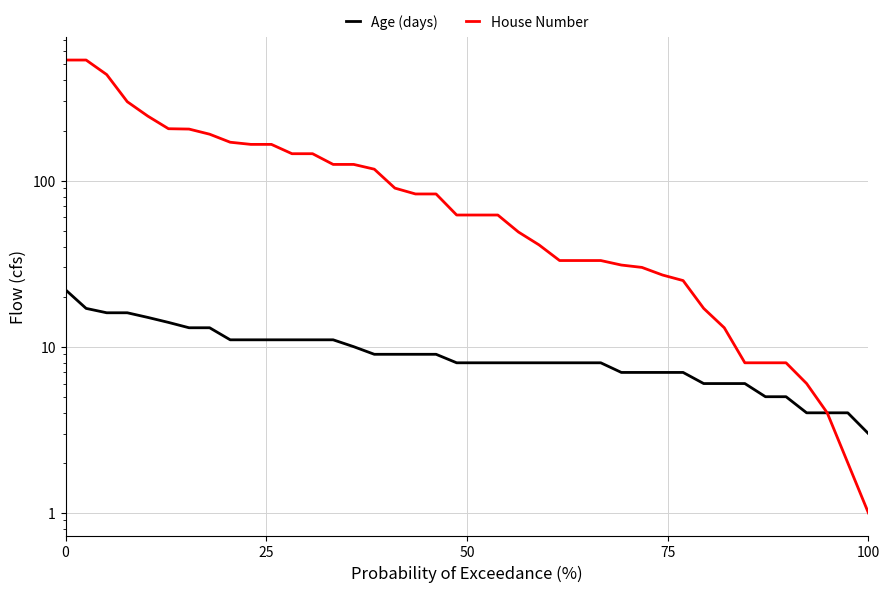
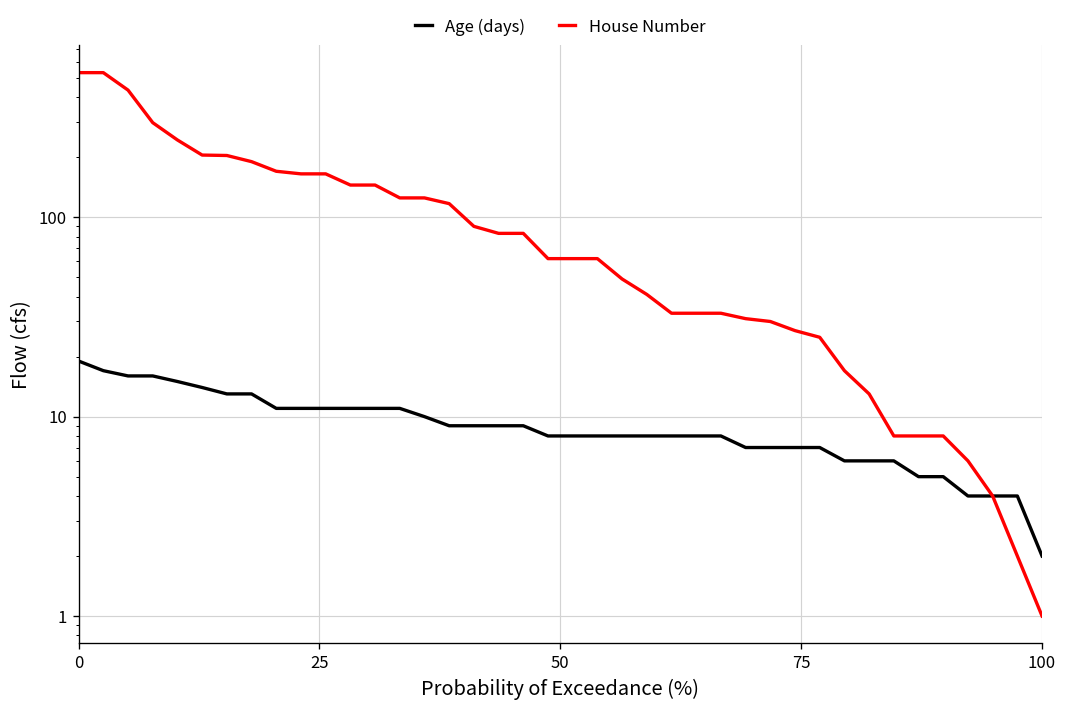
Age (days), 0: 22 -> 19
Age (days), 100: 3 -> 2
